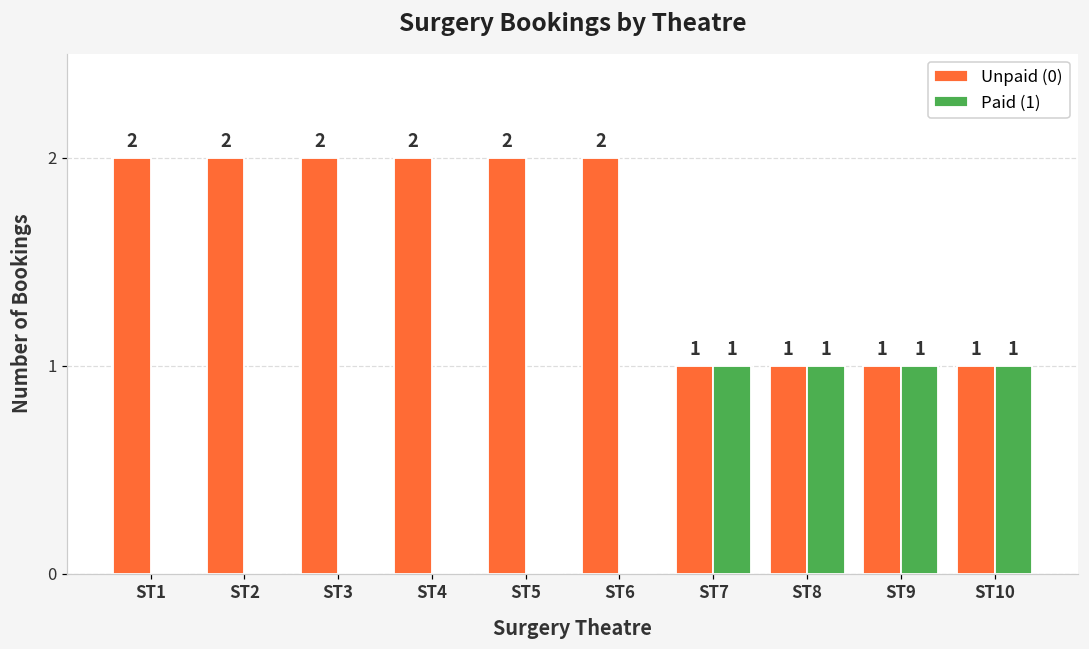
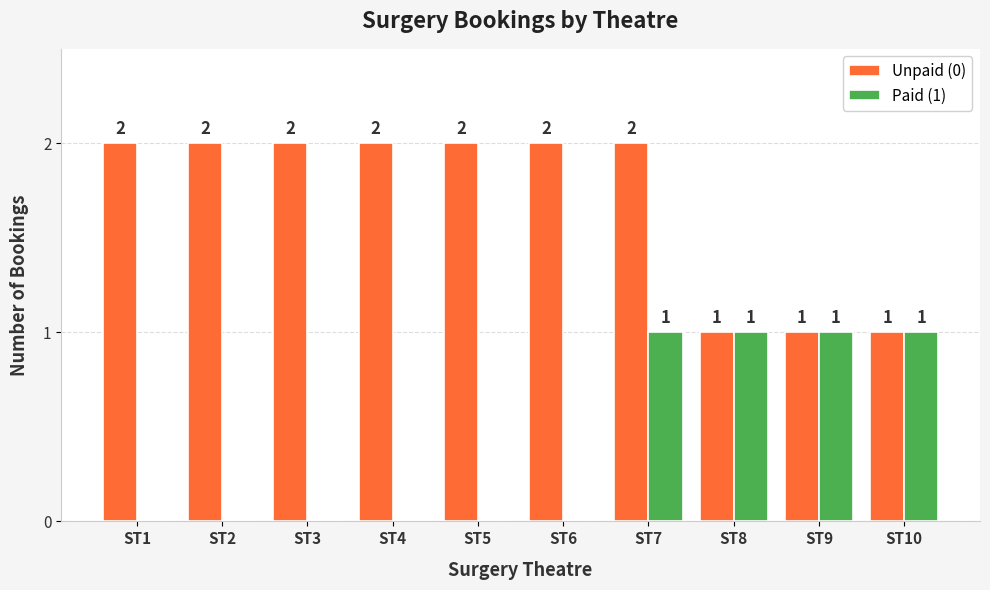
Unpaid (0), ST7: 1 -> 2
